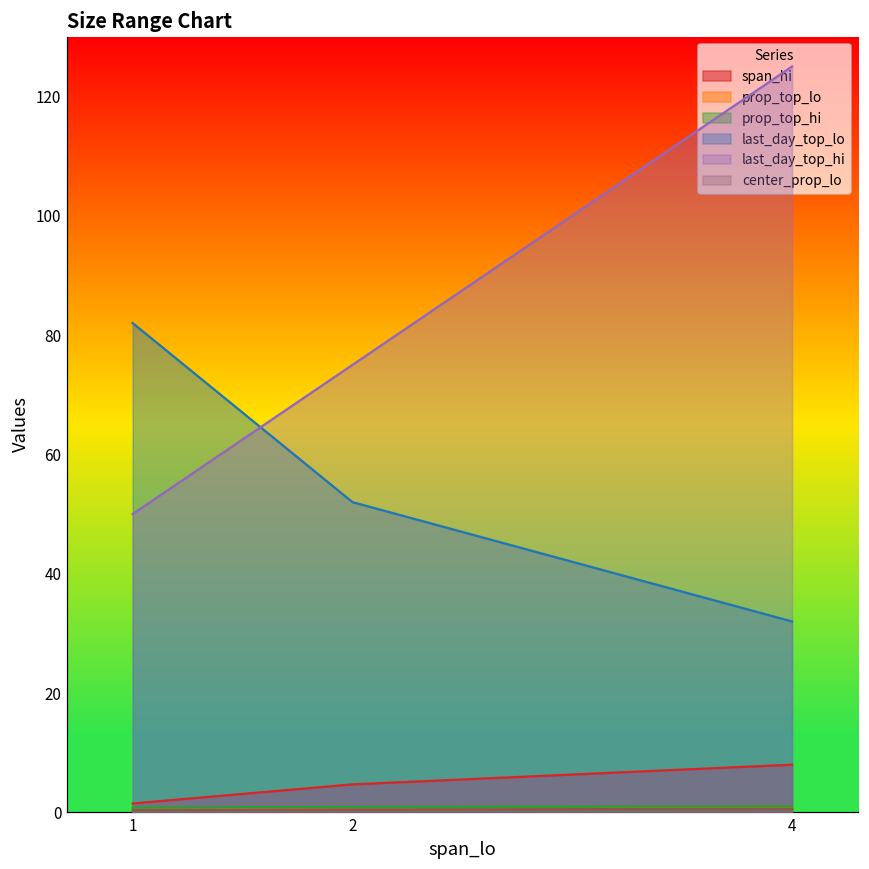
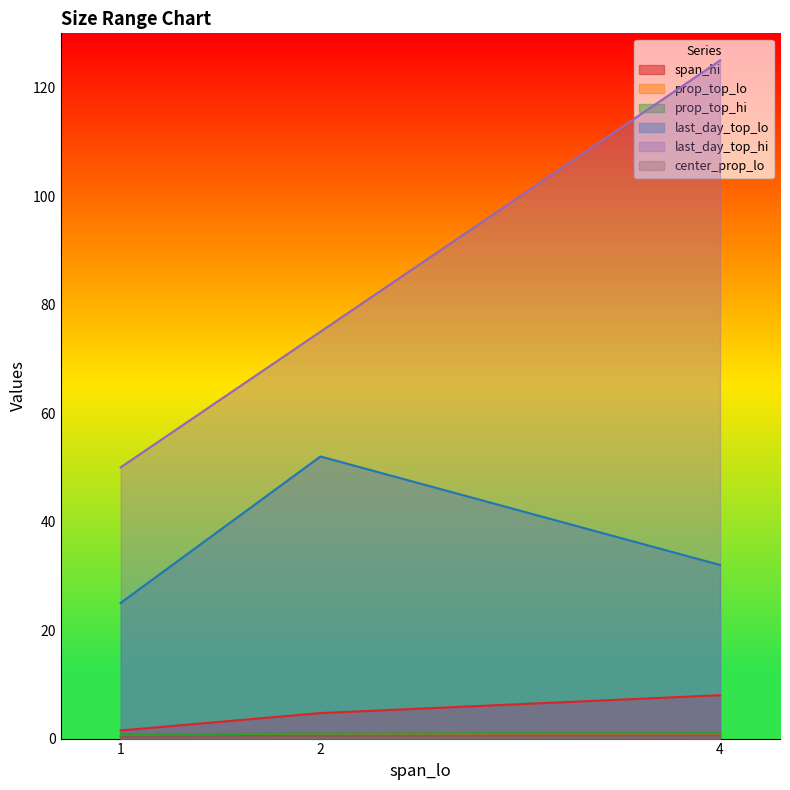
last_day_top_lo, 1: 82 -> 25
